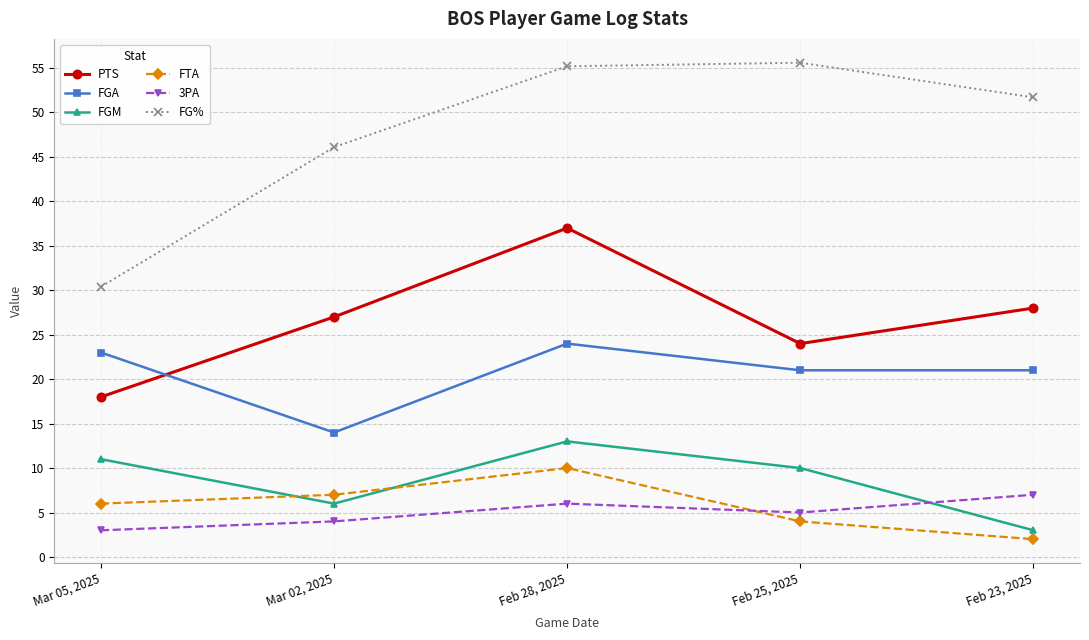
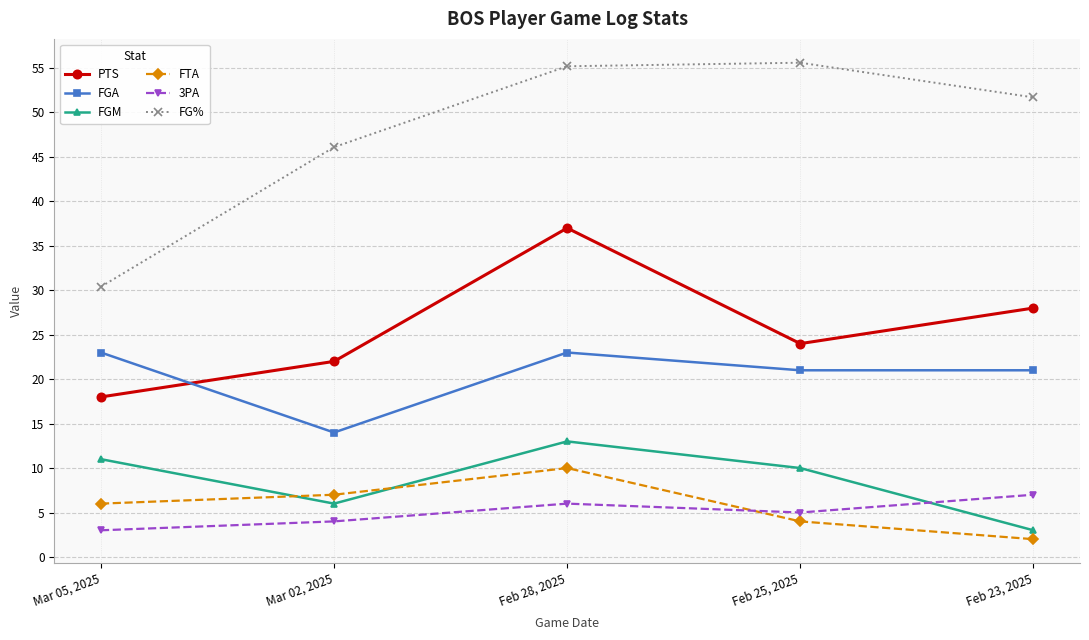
PTS, Mar 02, 2025: 27 -> 22
FGA, Feb 28, 2025: 24 -> 23
